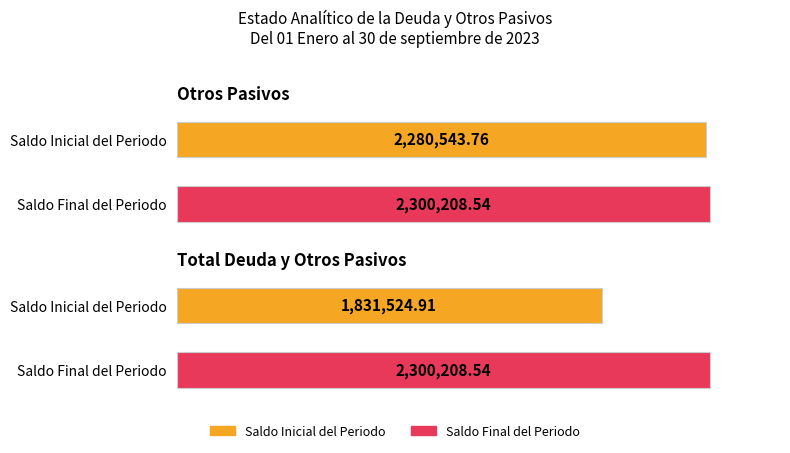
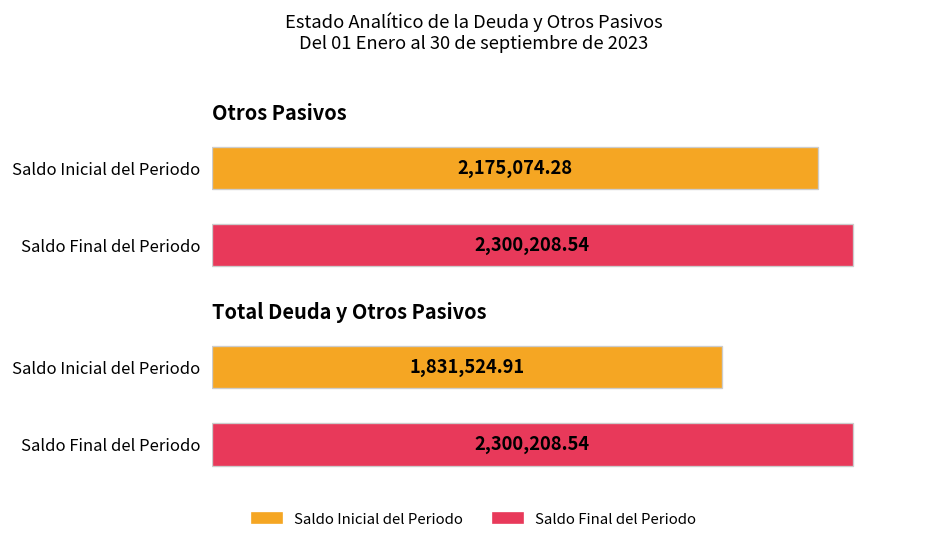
Otros Pasivos, Saldo Inicial del Periodo: 2,280,543.76 -> 2,175,074.28
